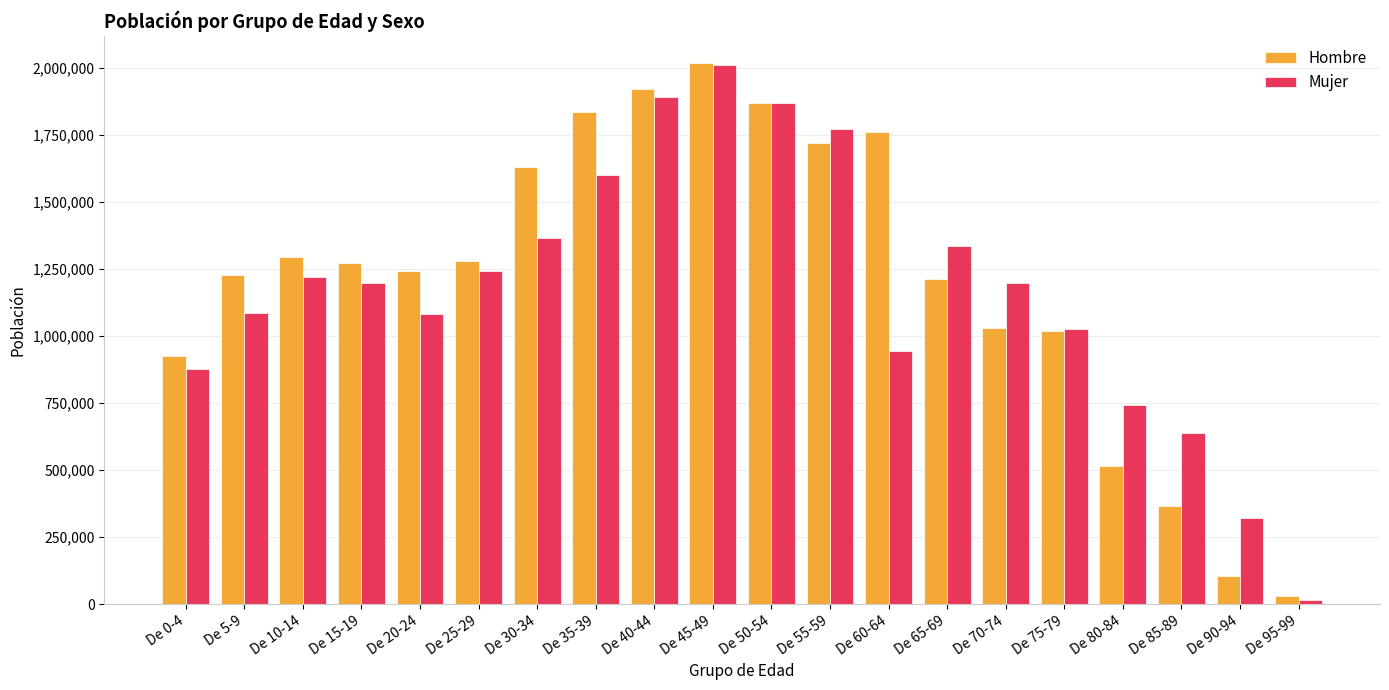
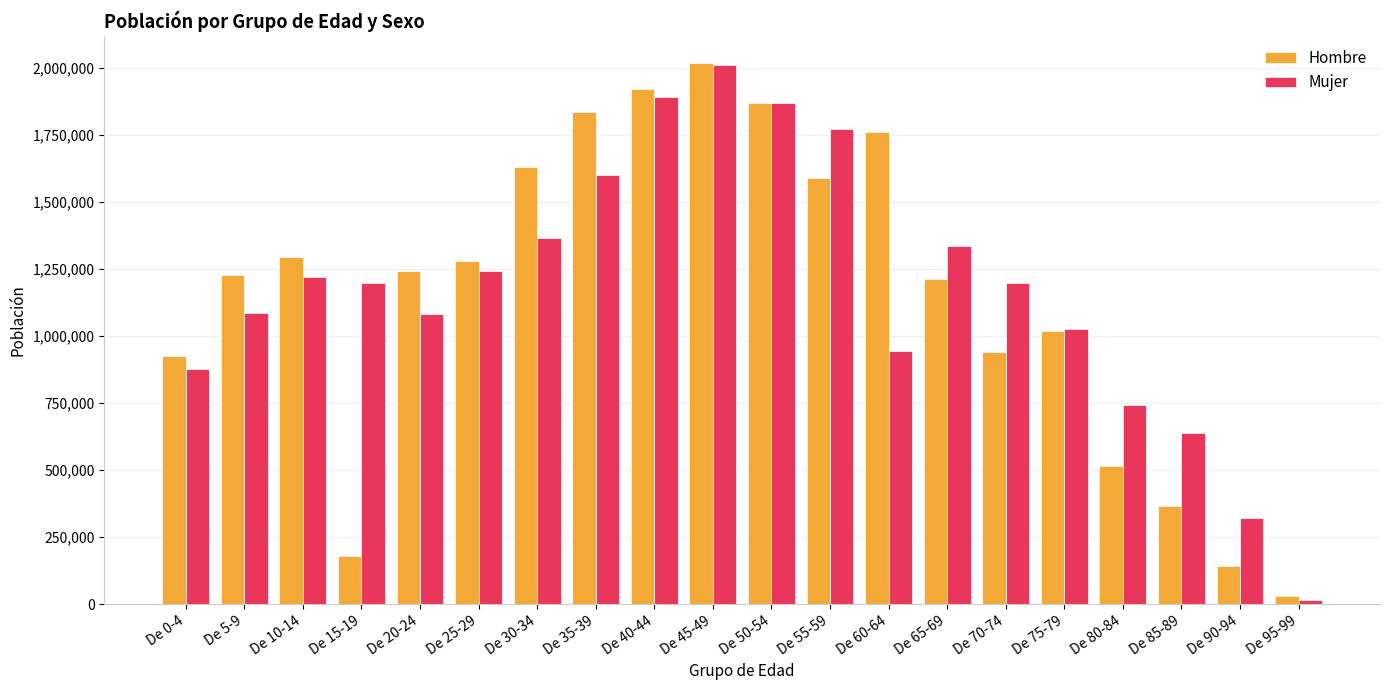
Hombre, De 15-19: 1,270,000 -> 180,000
Hombre, De 55-59: 1,720,000 -> 1,590,000
Hombre, De 70-74: 1,030,000 -> 940,000
Hombre, De 90-94: 100,000 -> 140,000
